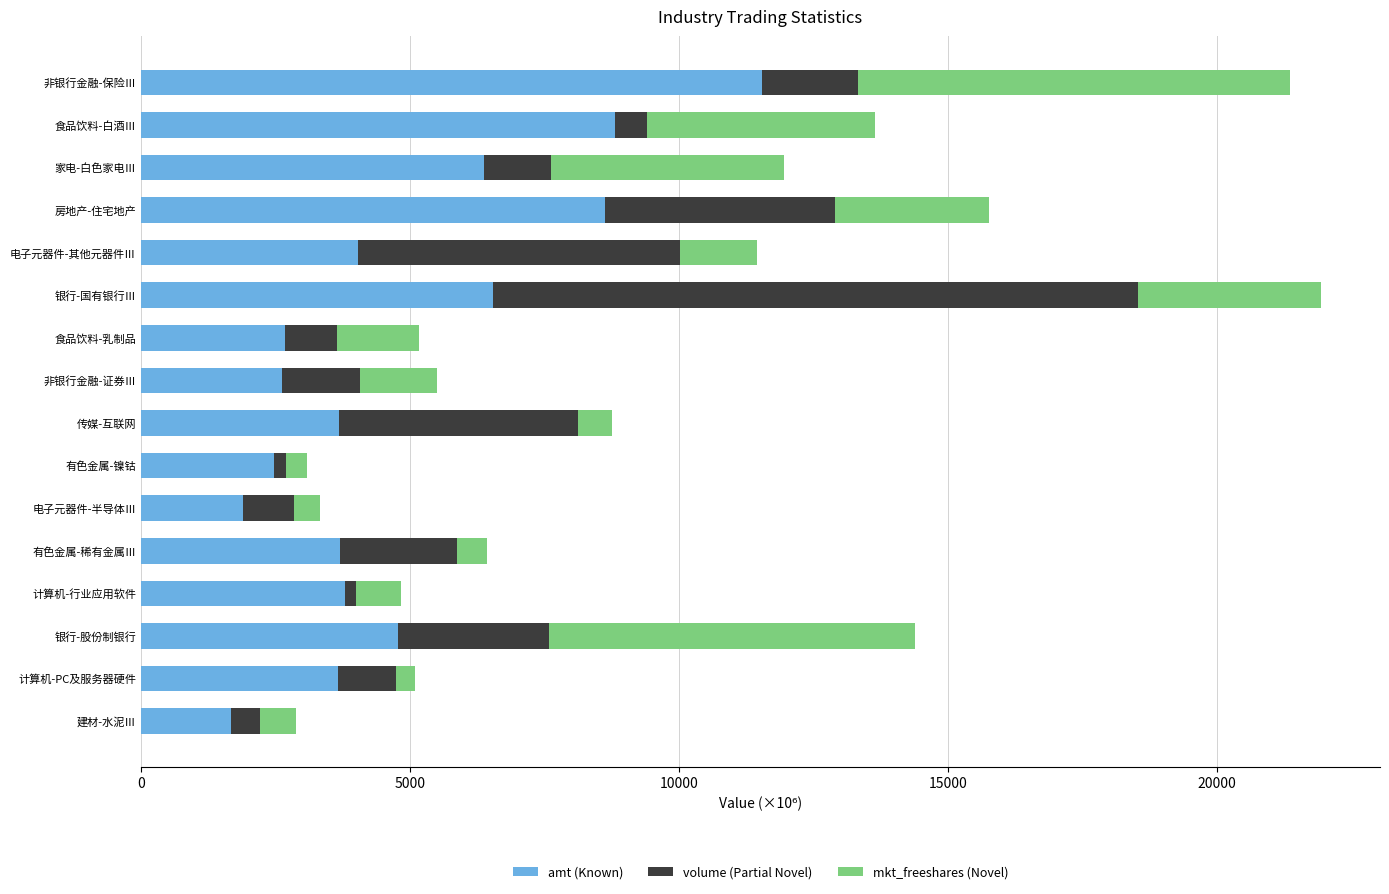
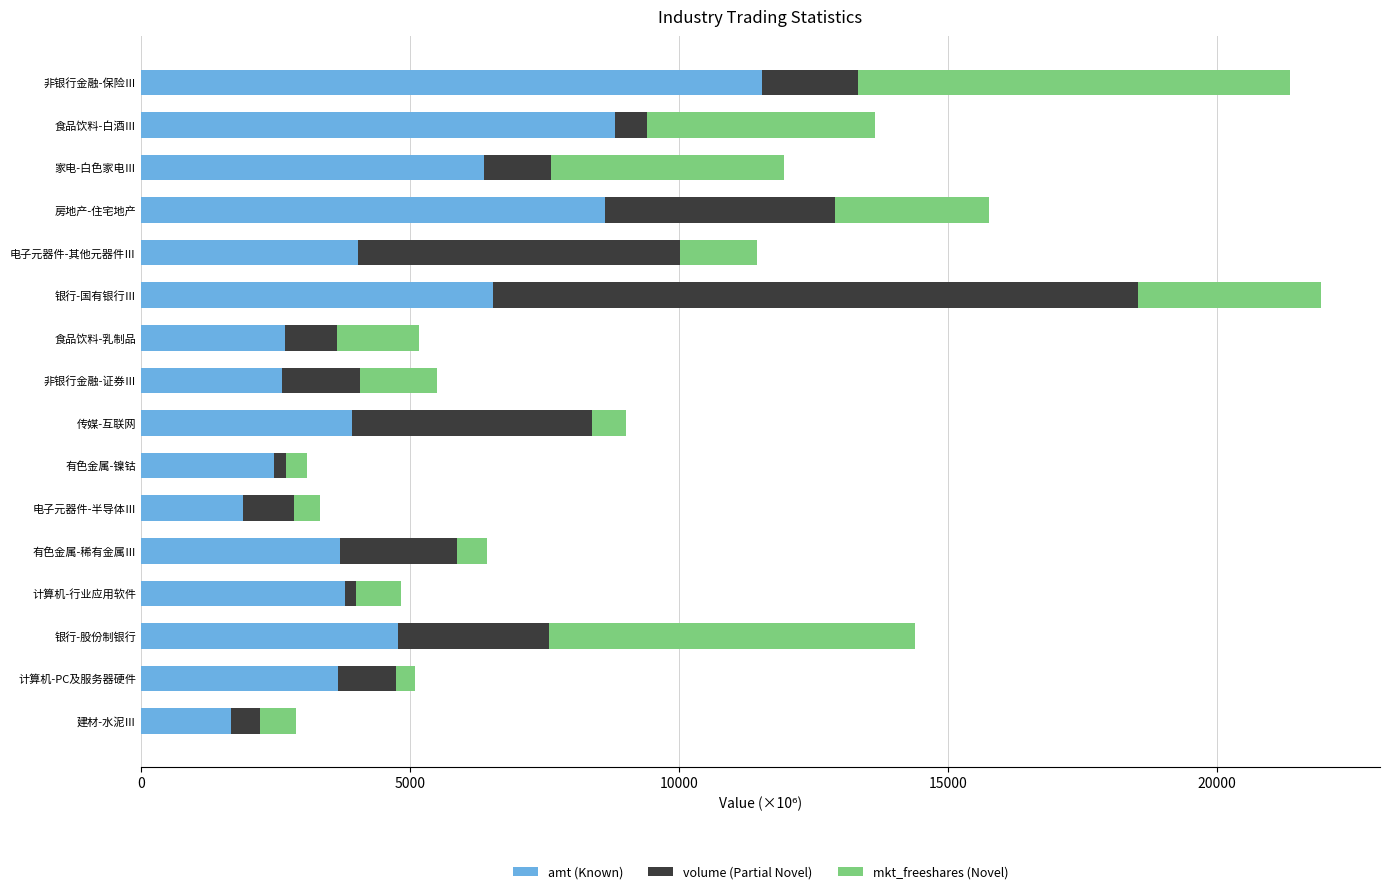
amt (Known), 传媒-互联网: 3700 -> 3900
